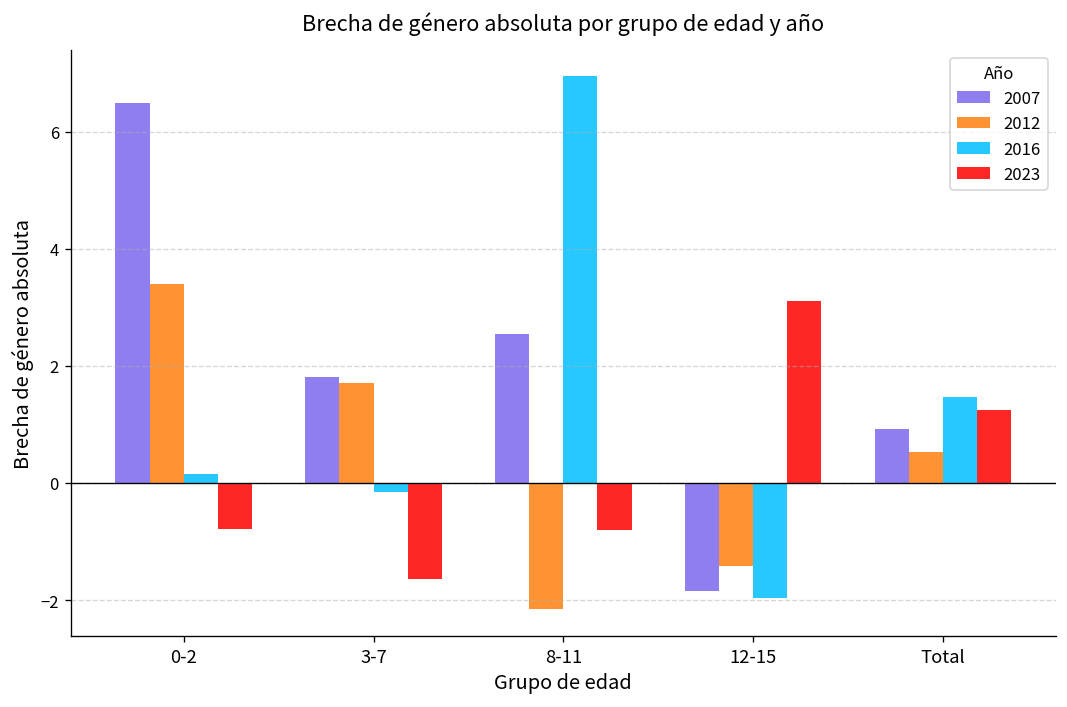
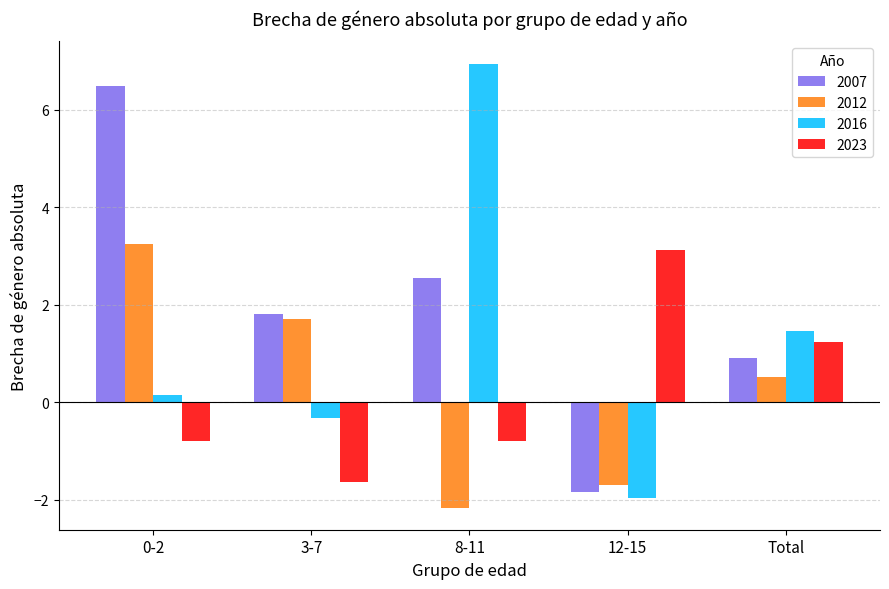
2012, 0-2: 3.4 -> 3.2
2016, 3-7: -0.2 -> -0.3
2012, 12-15: -1.4 -> -1.7
